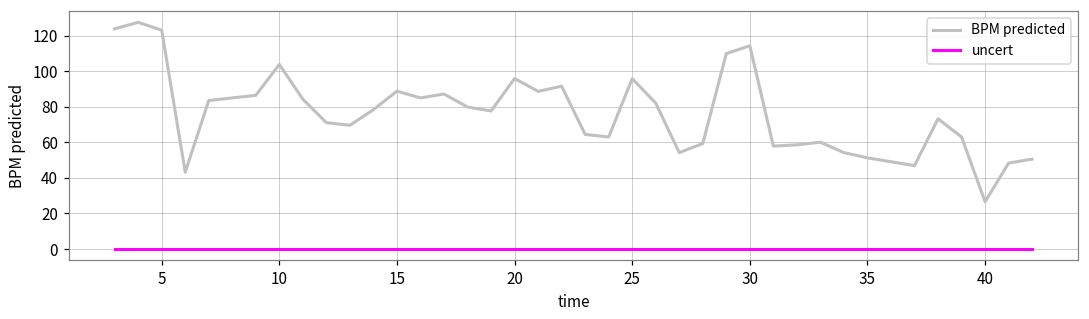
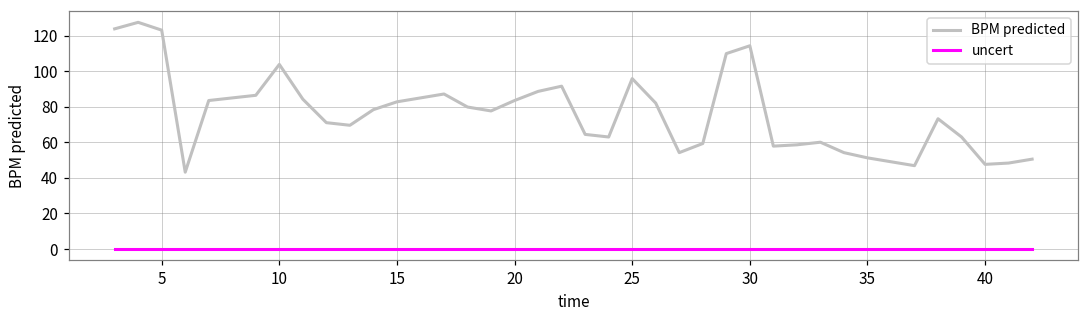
BPM predicted, 15: 89 -> 83
BPM predicted, 20: 96 -> 83
BPM predicted, 40: 27 -> 48
